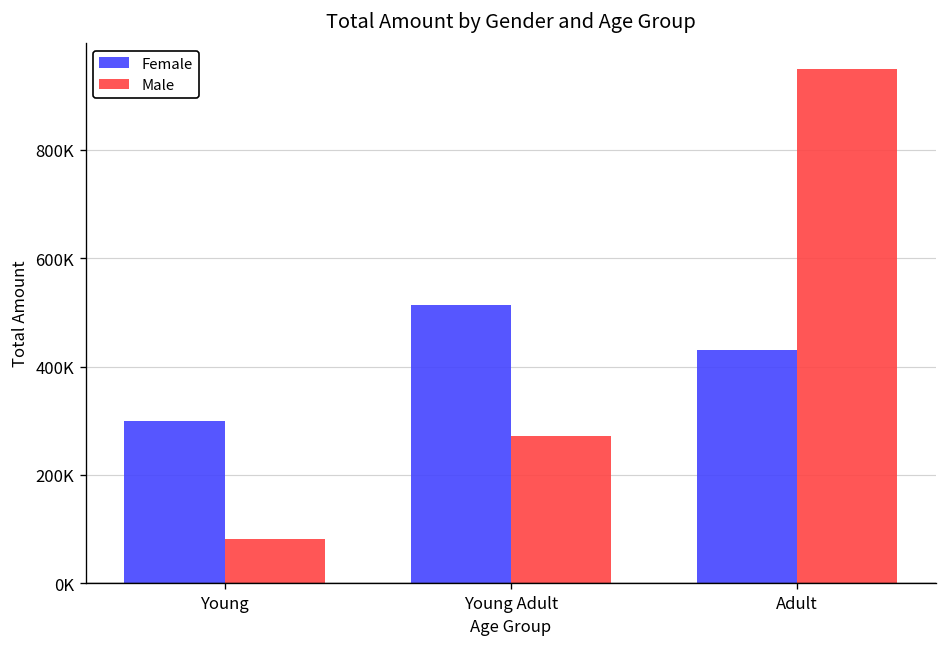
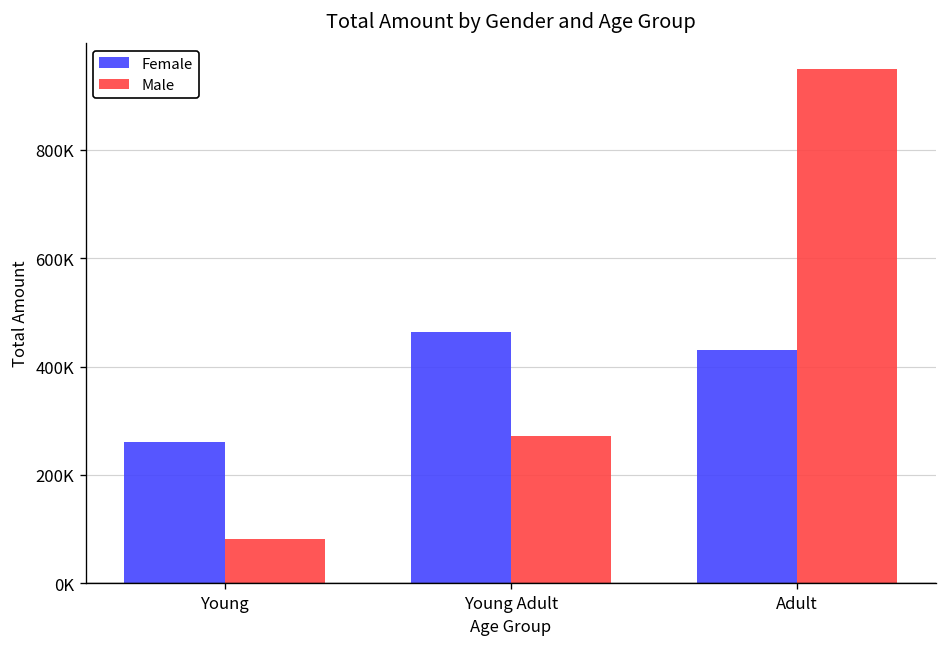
Female, Young: 300000 -> 260000
Female, Young Adult: 510000 -> 460000
